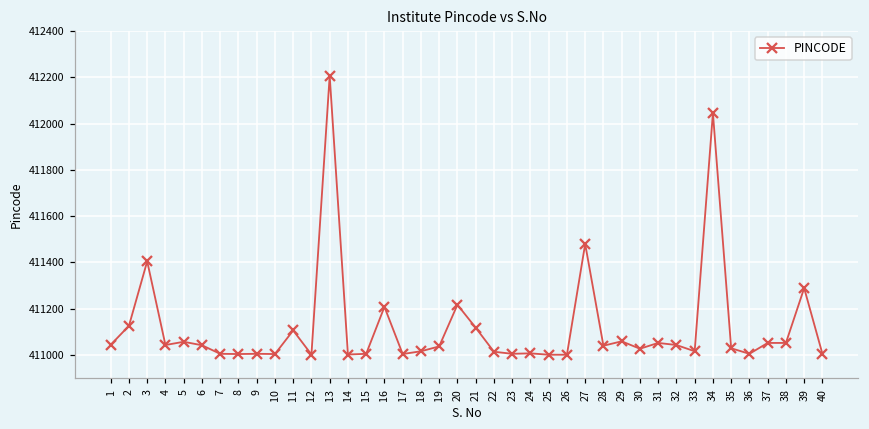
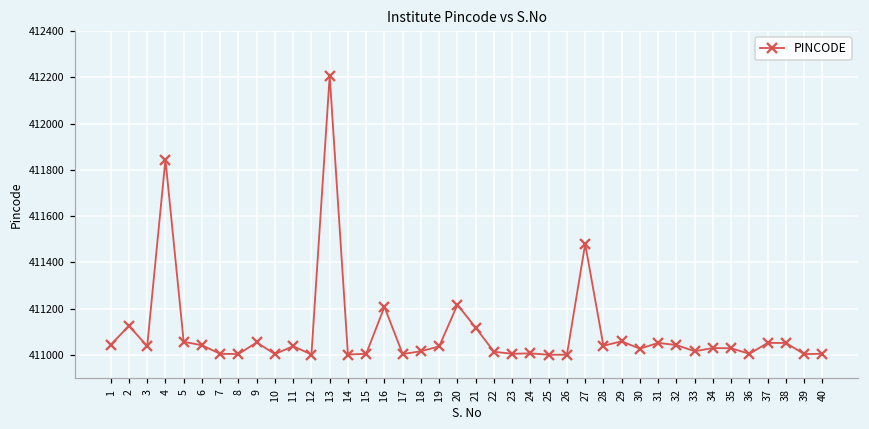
3: 411410 -> 411040
4: 411040 -> 411850
9: 411010 -> 411050
11: 411110 -> 411040
34: 412050 -> 411030
39: 411290 -> 411000
